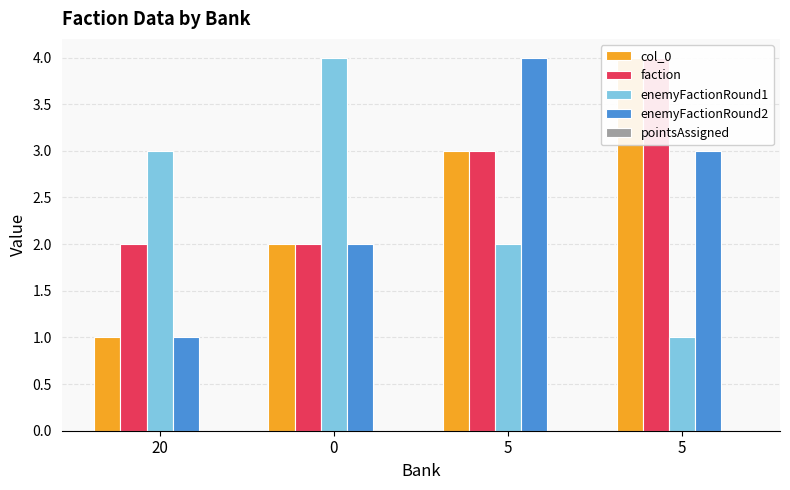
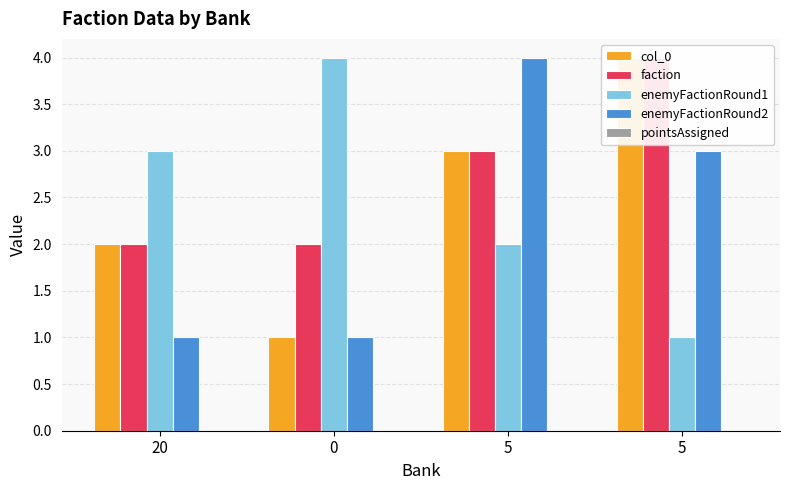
col_0, 20: 1 -> 2
col_0, 0: 2 -> 1
enemyFactionRound2, 0: 2 -> 1
